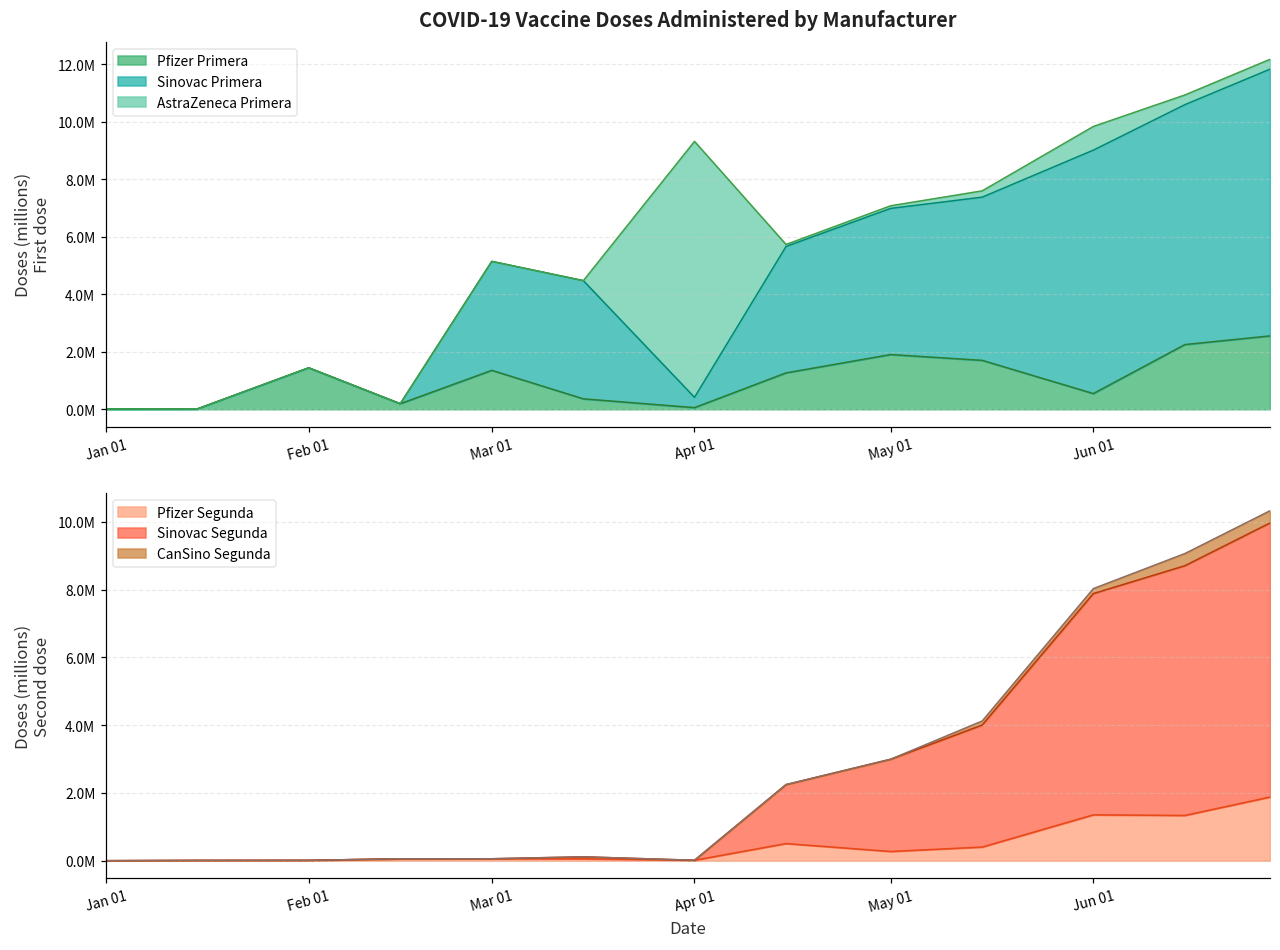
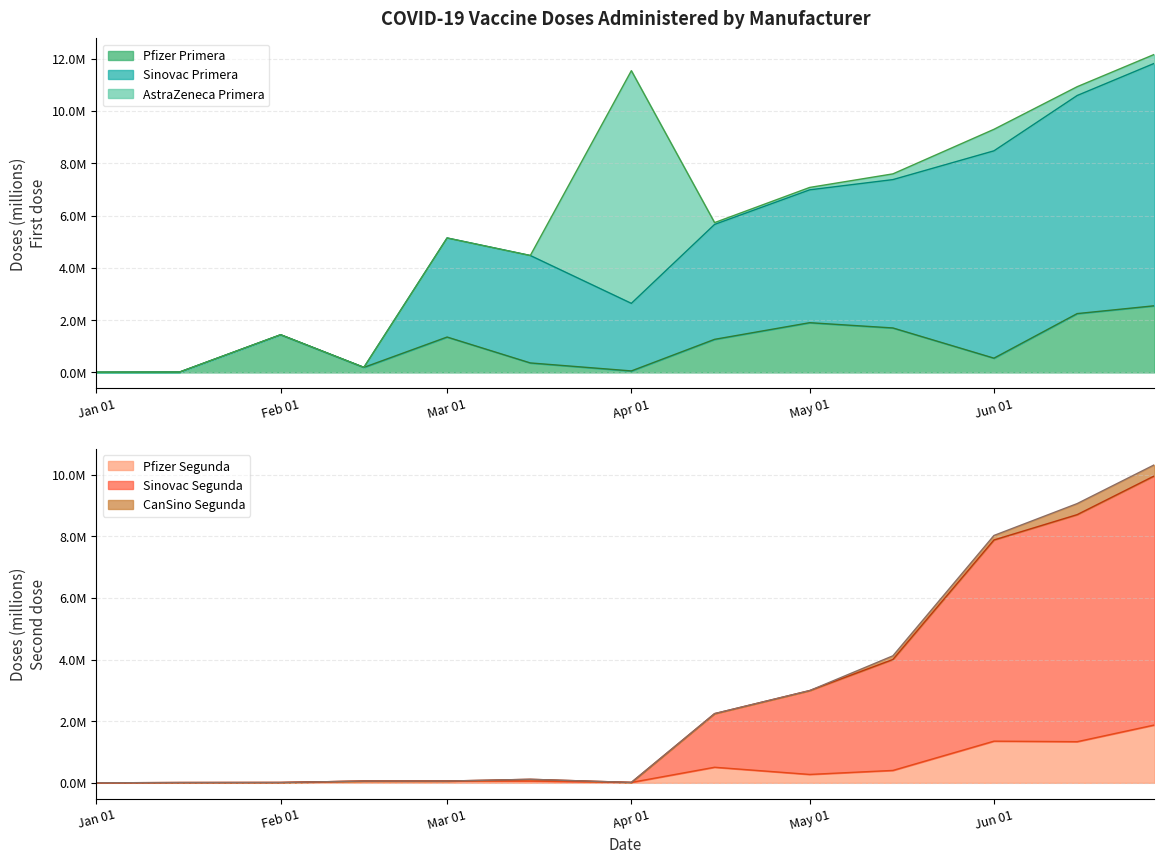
COVID-19 Vaccine Doses Administered by Manufacturer, Sinovac Primera, Apr 01: 400000 -> 2600000
COVID-19 Vaccine Doses Administered by Manufacturer, Sinovac Primera, Jun 01: 8500000 -> 7900000
